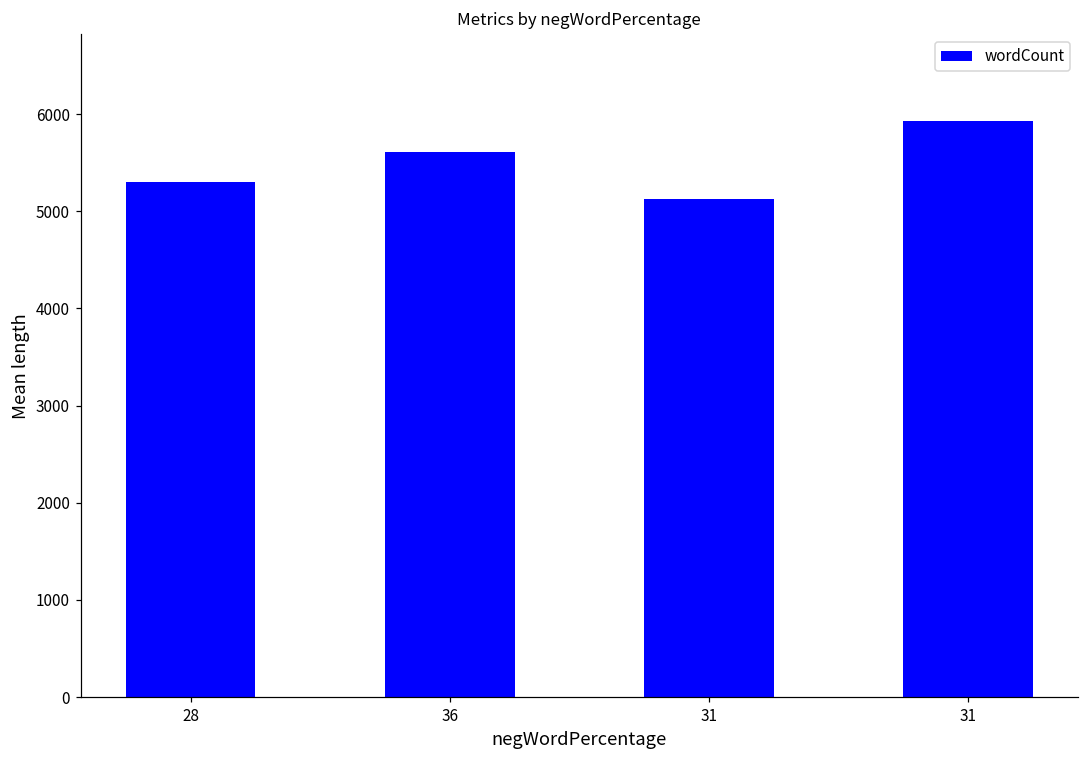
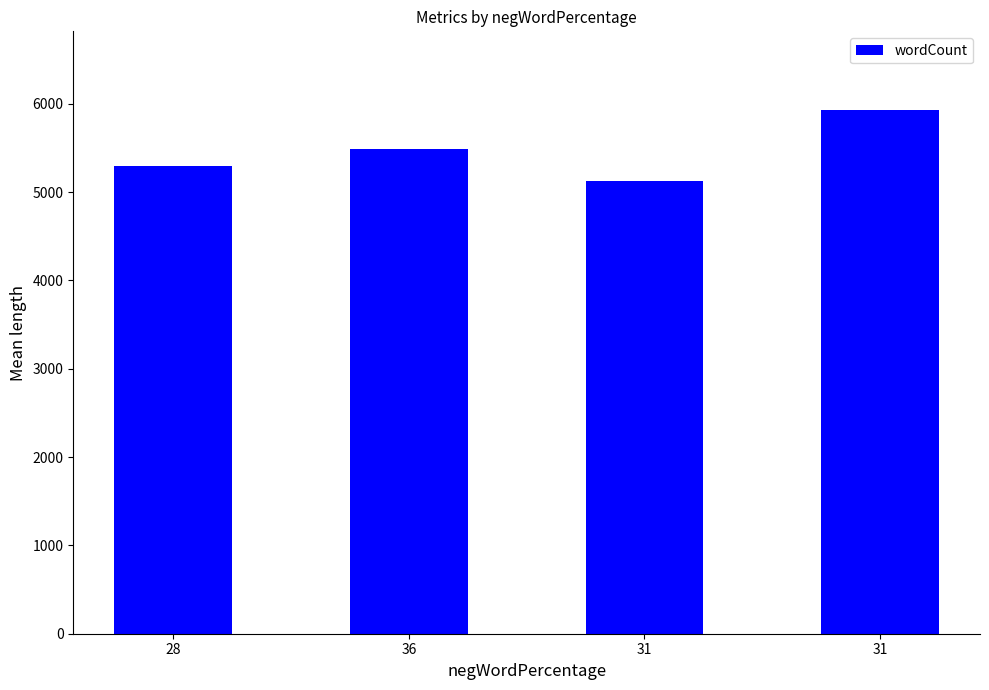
36: 5600 -> 5500
